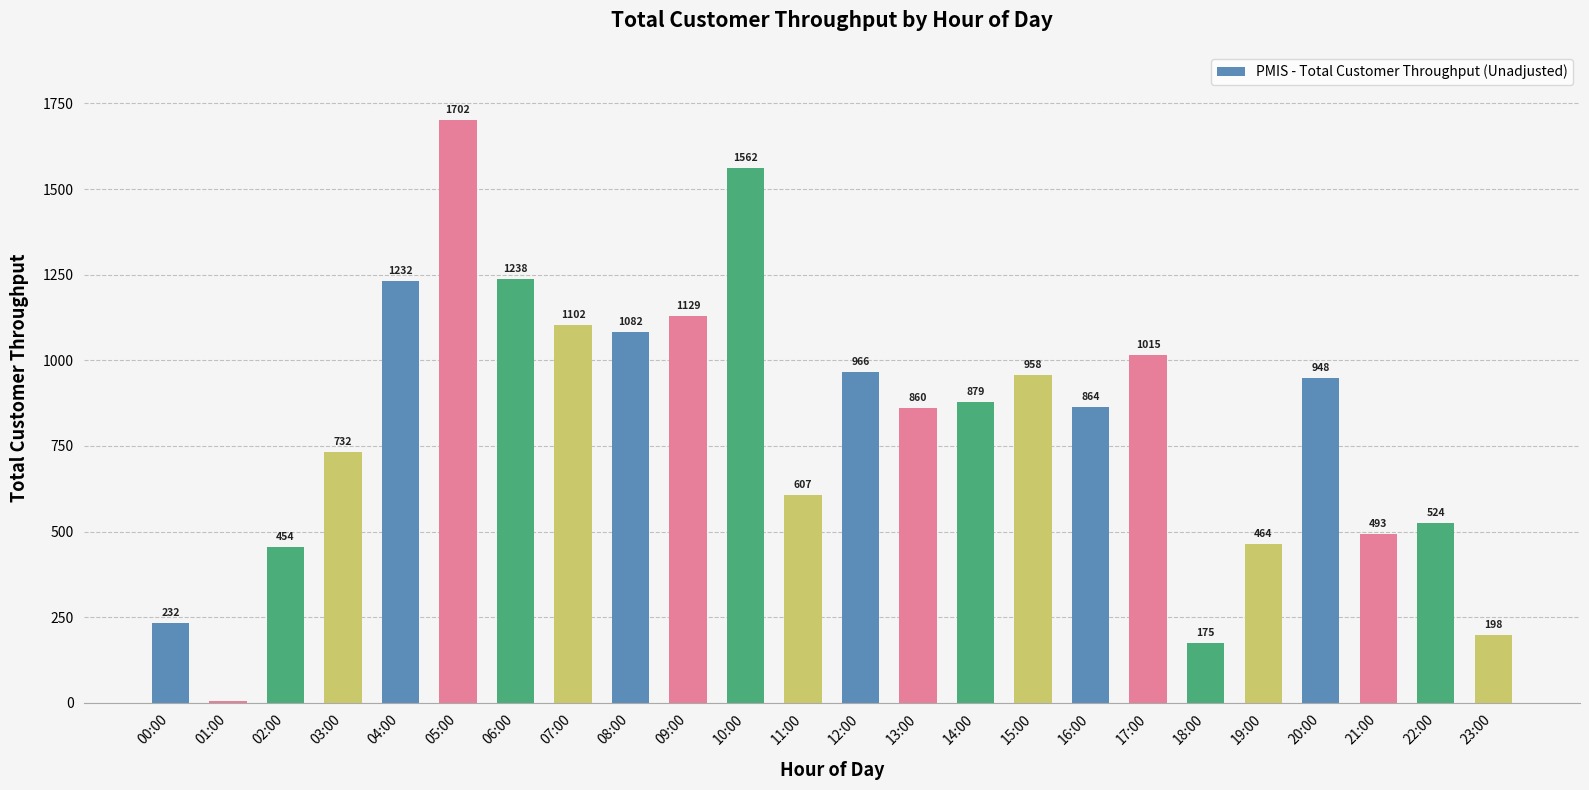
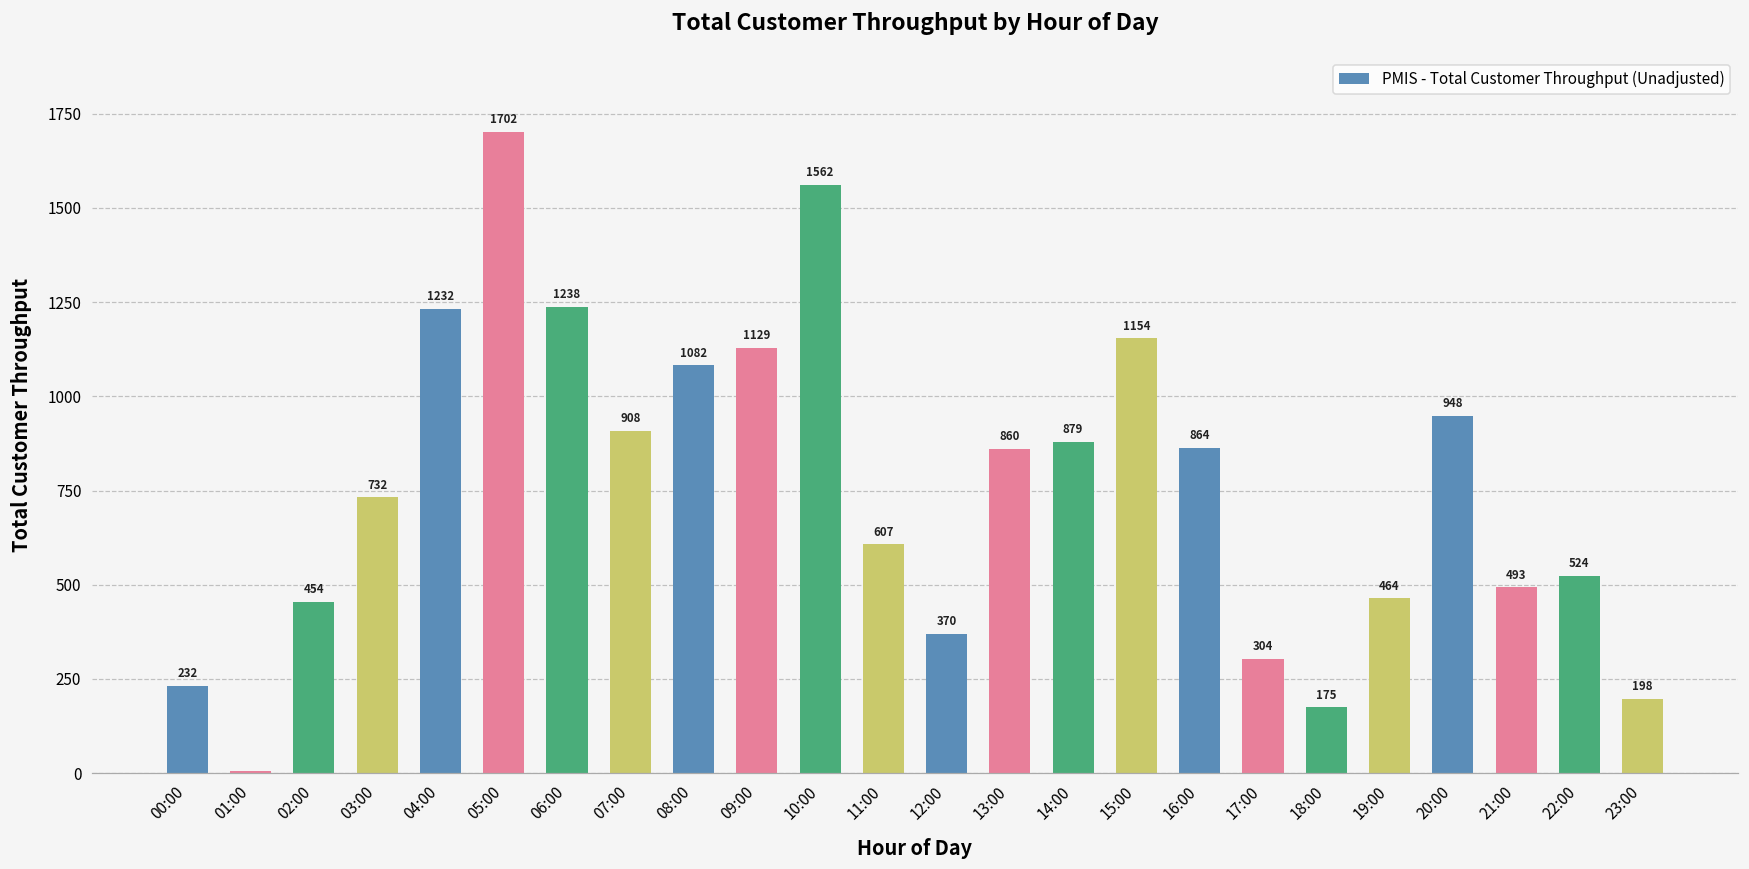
07:00: 1102 -> 908
12:00: 966 -> 370
15:00: 958 -> 1154
17:00: 1015 -> 304
